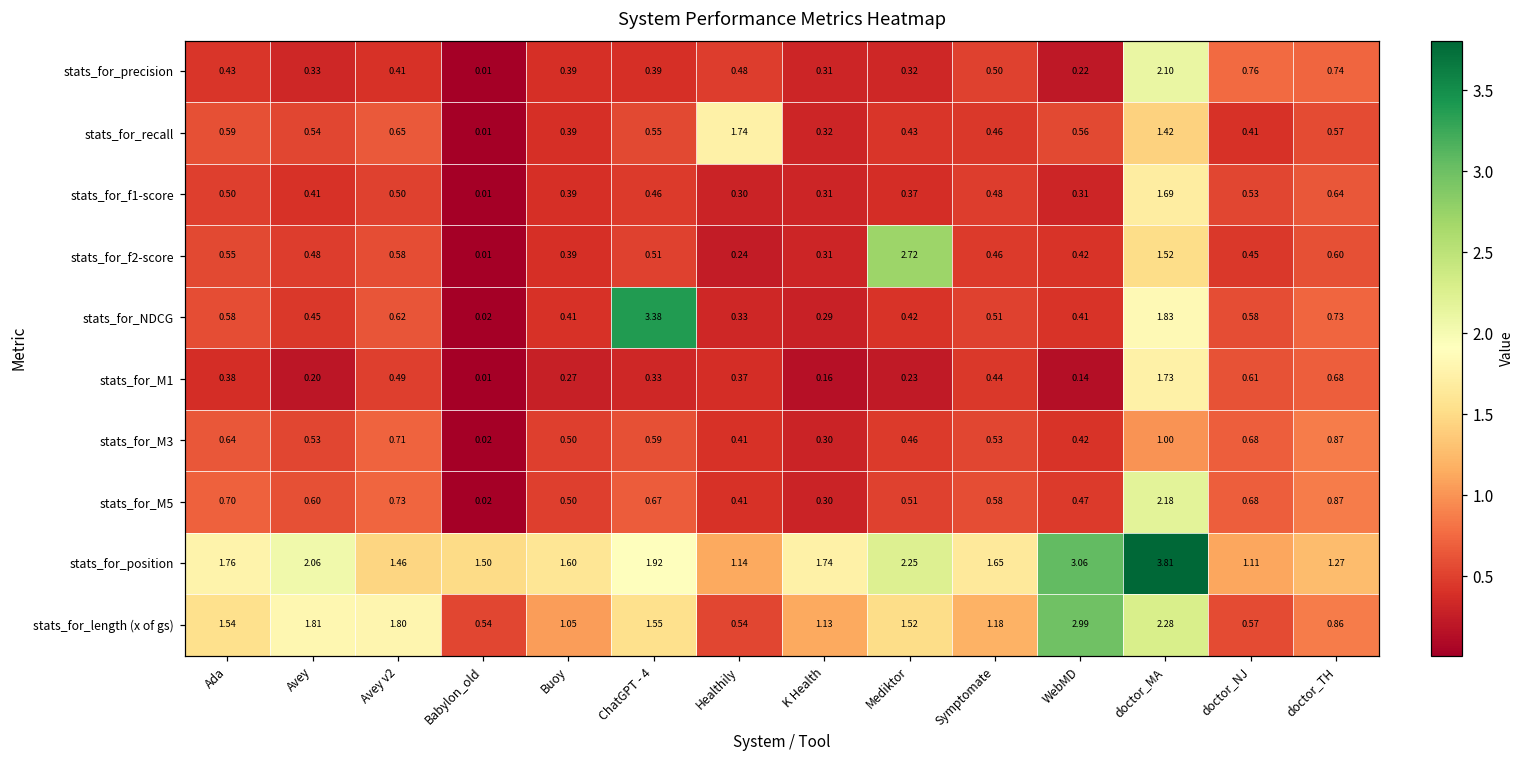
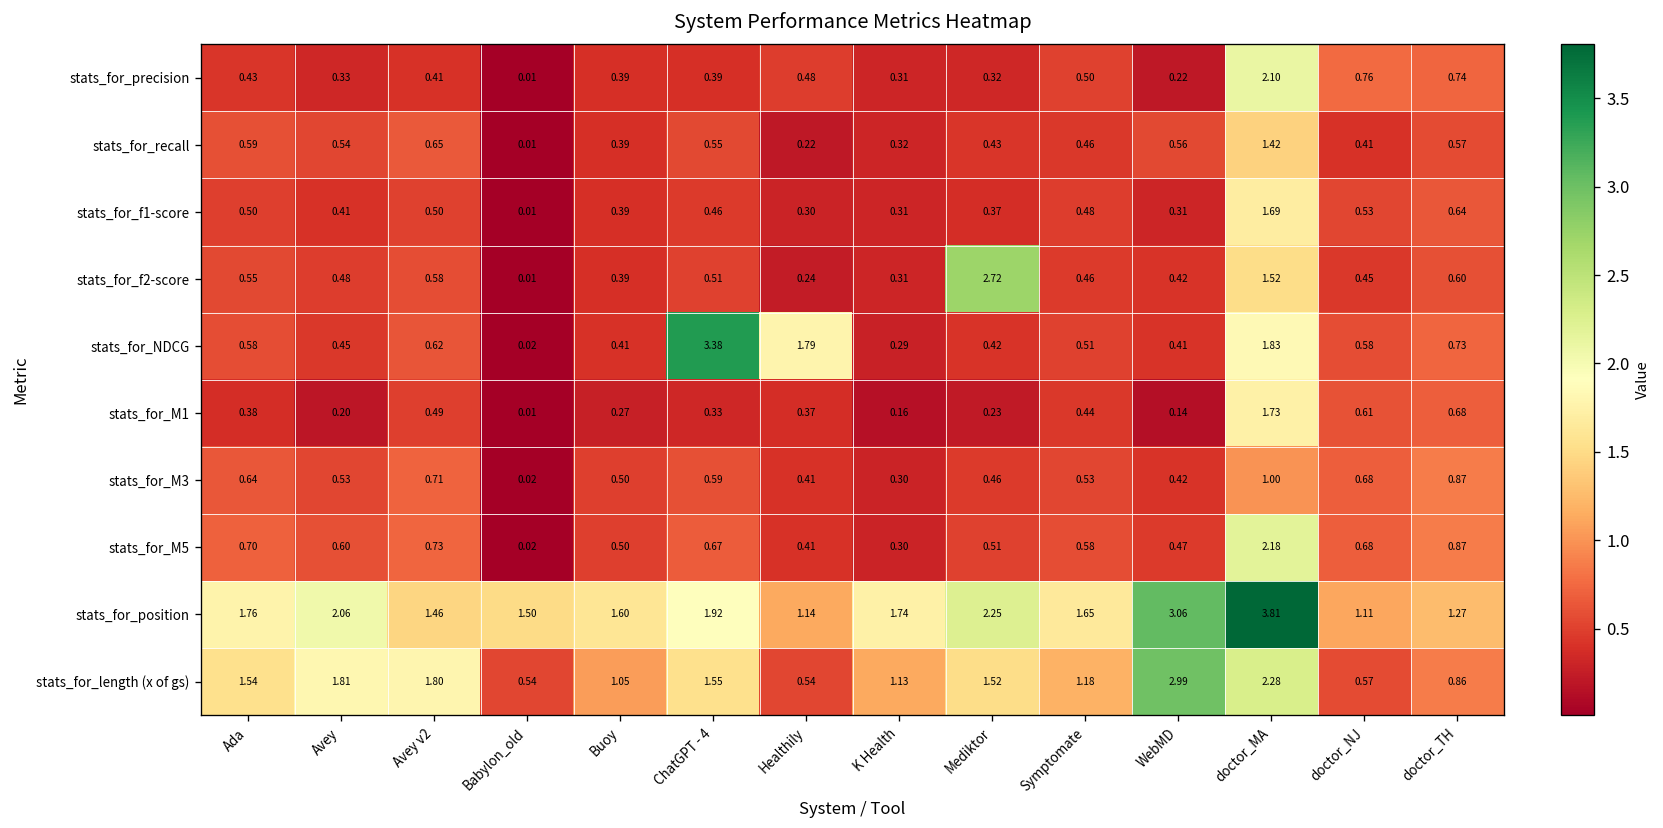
stats_for_recall, Healthily: 1.74 -> 0.22
stats_for_NDCG, Healthily: 0.33 -> 1.79
